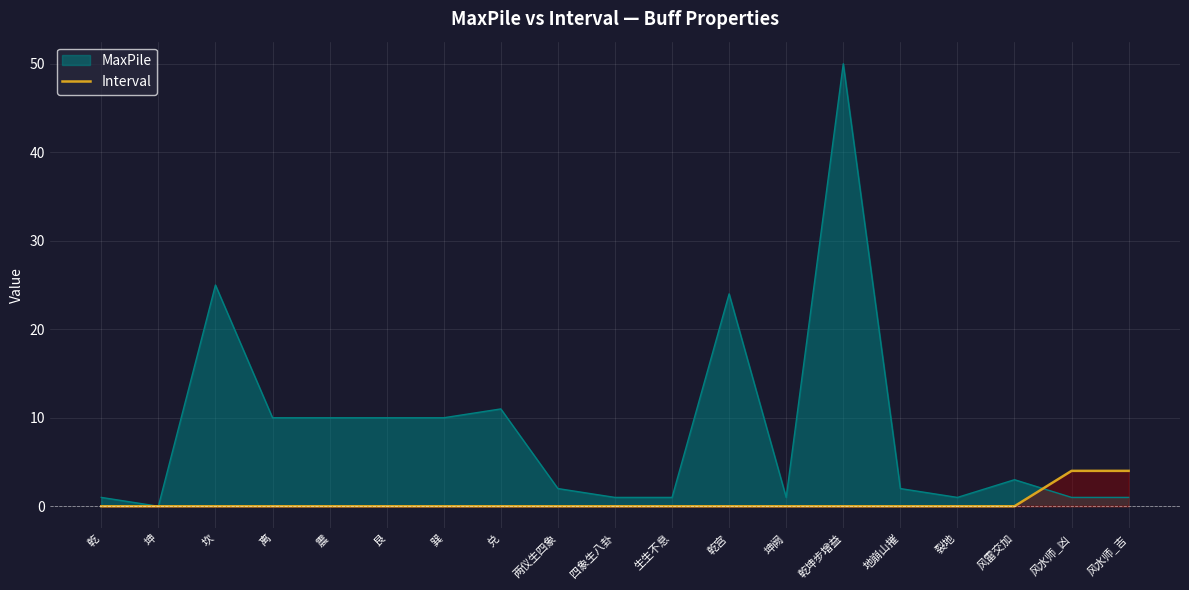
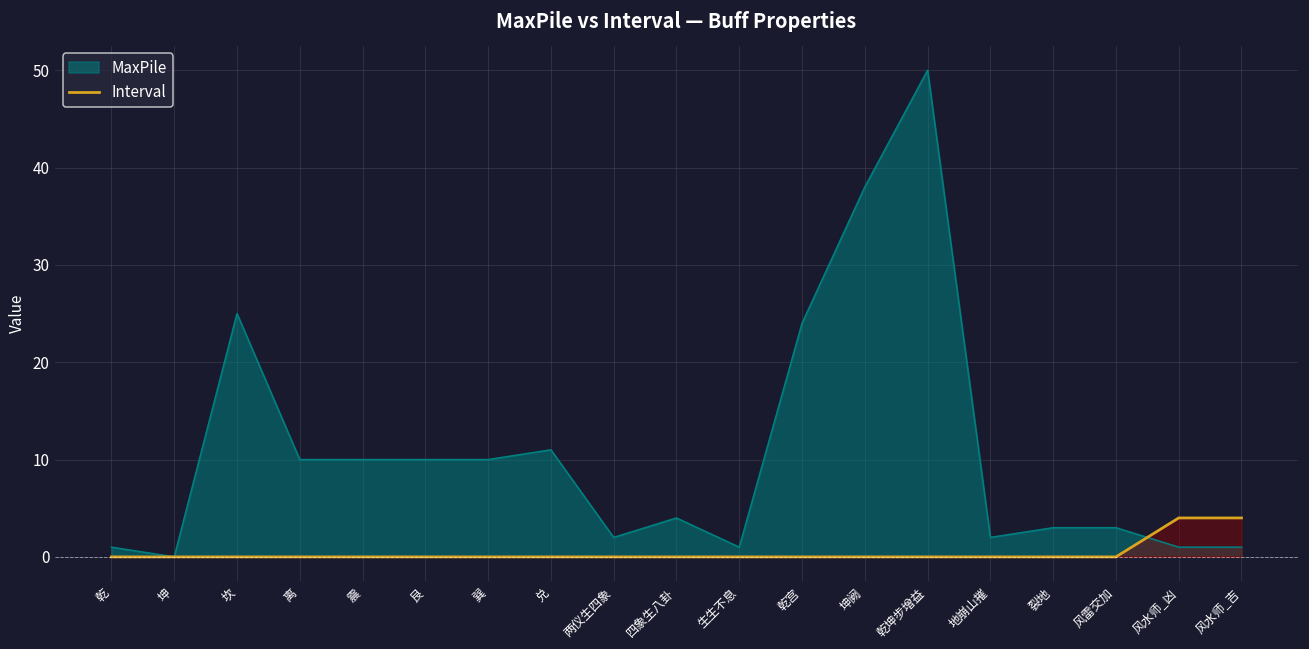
MaxPile, 四象生八卦: 1 -> 4
MaxPile, 坤阙: 1 -> 38
MaxPile, 裂地: 1 -> 3
